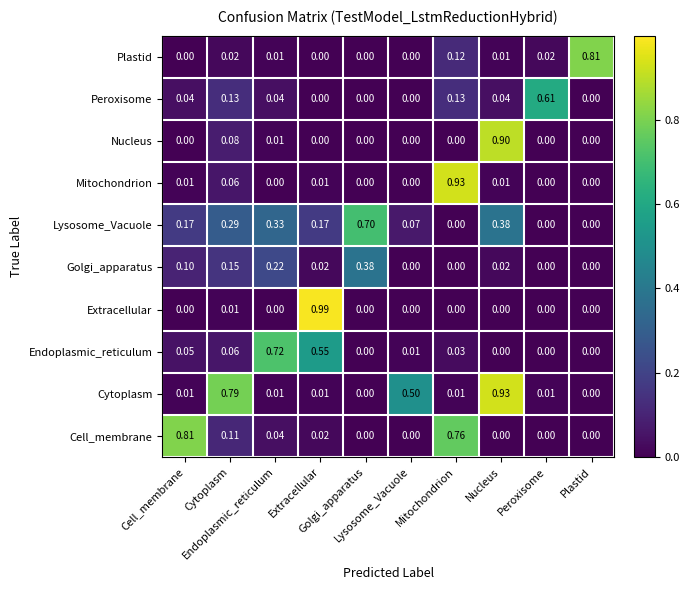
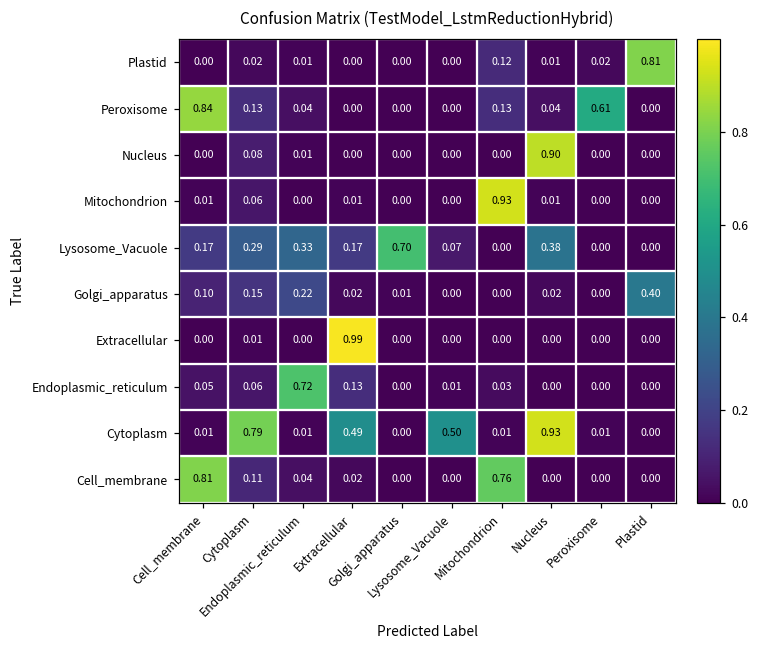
Peroxisome, Cell_membrane: 0.04 -> 0.84
Golgi_apparatus, Golgi_apparatus: 0.38 -> 0.01
Golgi_apparatus, Plastid: 0.00 -> 0.40
Endoplasmic_reticulum, Extracellular: 0.55 -> 0.13
Cytoplasm, Extracellular: 0.01 -> 0.49
